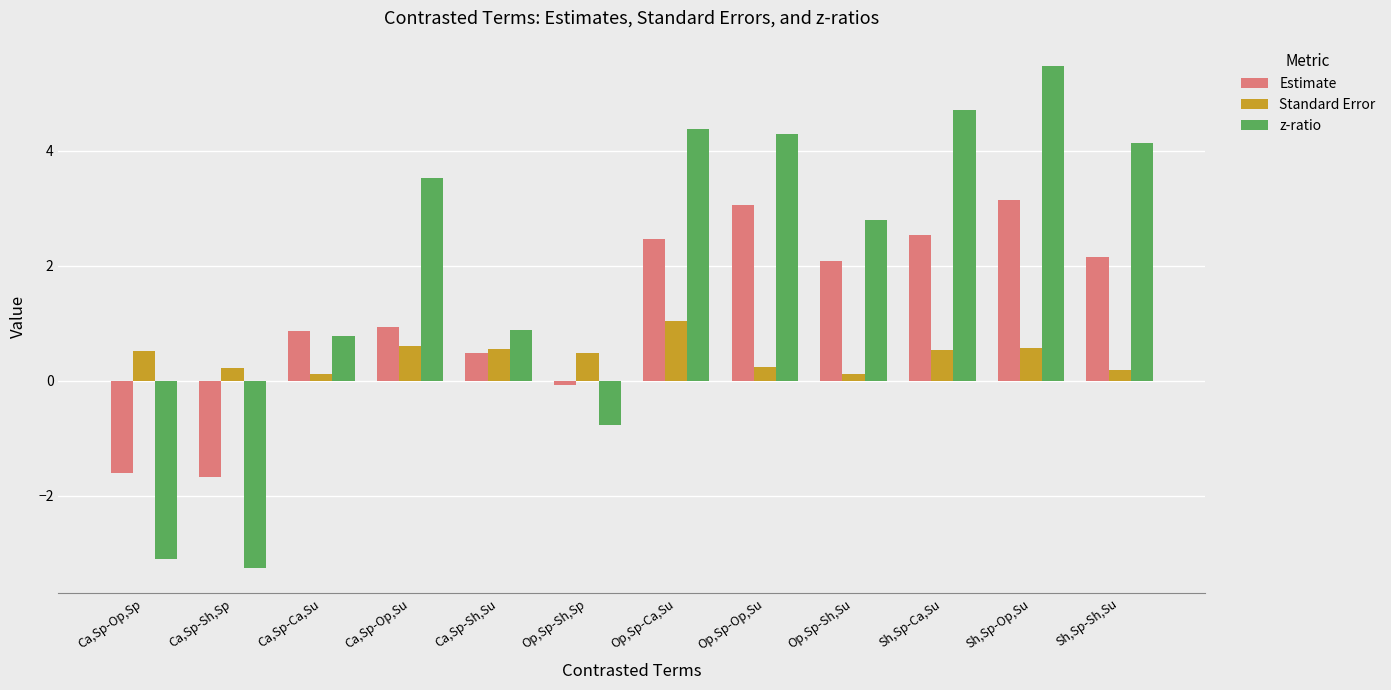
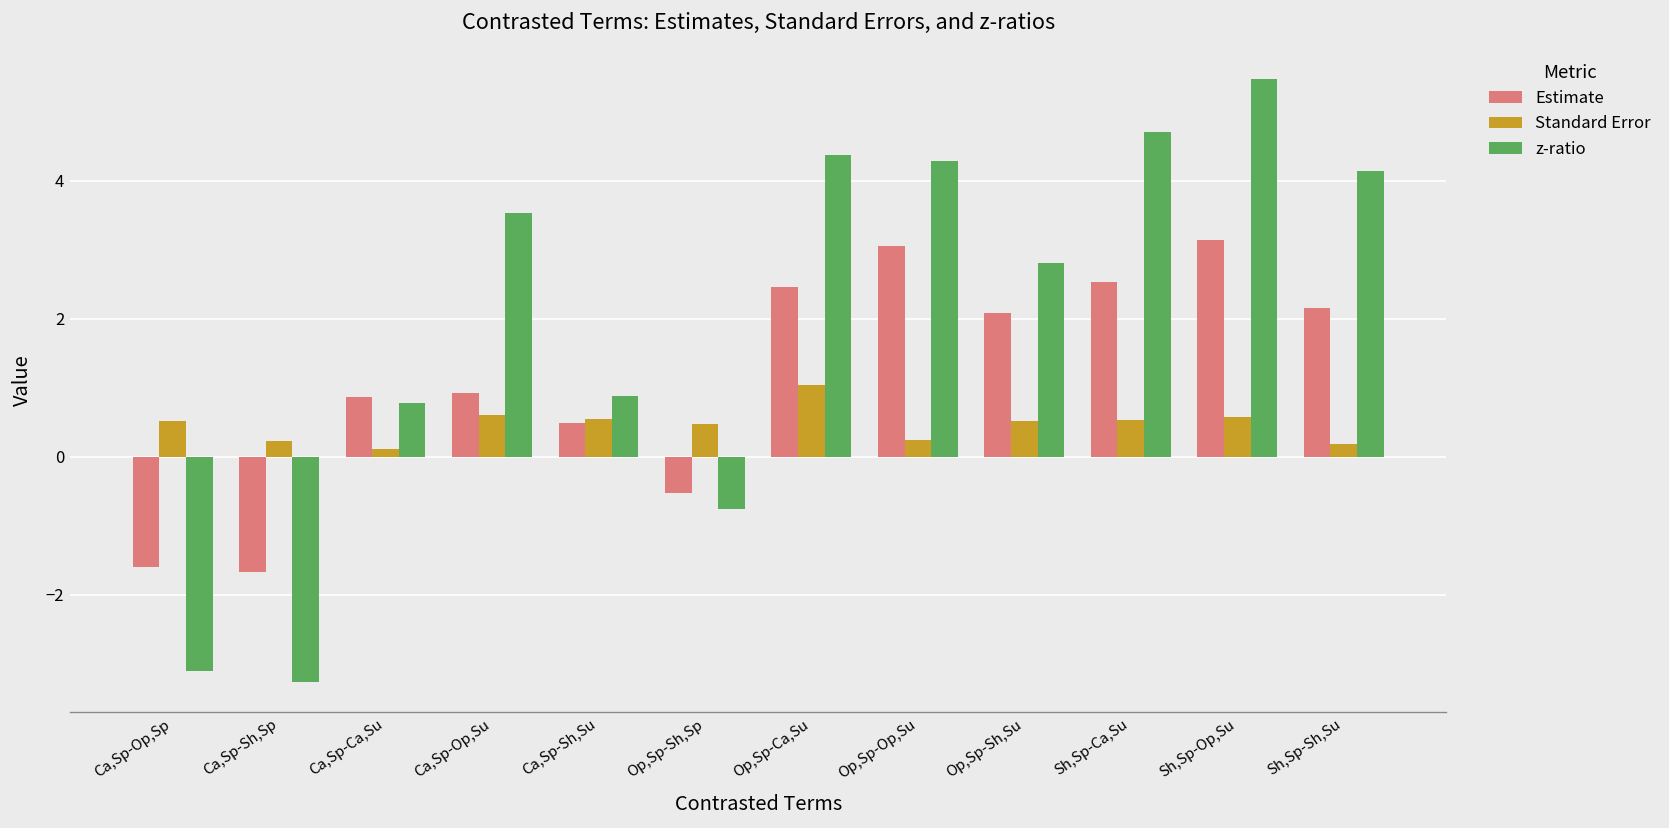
Estimate, Op,Sp-Sh,Sp: -0.1 -> -0.5
Standard Error, Op,Sp-Sh,Su: 0.1 -> 0.5
